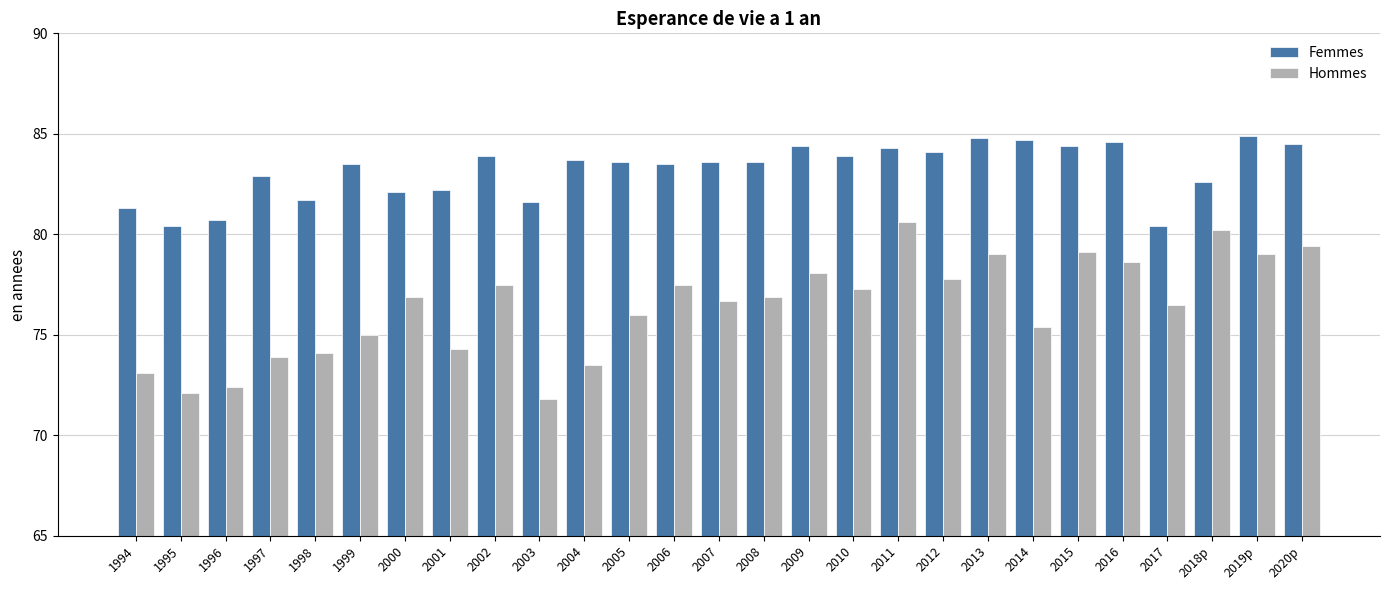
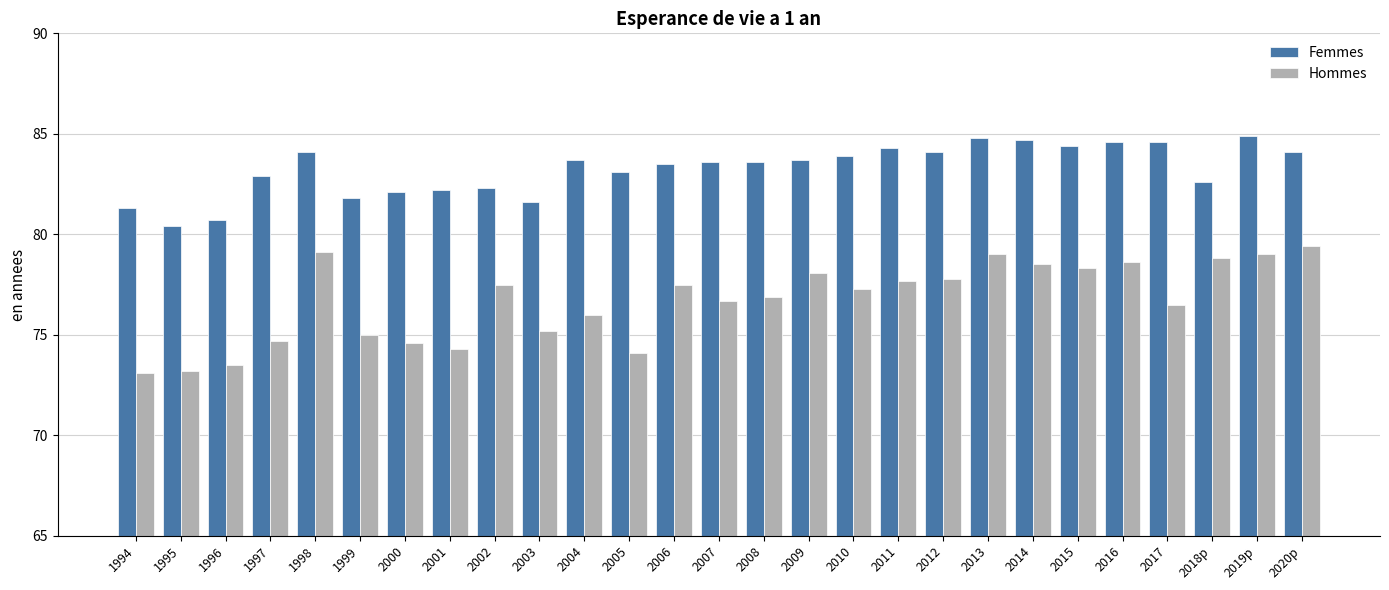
Hommes, 1995: 72.1 -> 73.2
Hommes, 1996: 72.4 -> 73.5
Hommes, 1997: 73.9 -> 74.7
Femmes, 1998: 81.7 -> 84.1
Hommes, 1998: 74.1 -> 79.1
Femmes, 1999: 83.5 -> 81.8
Hommes, 2000: 76.9 -> 74.6
Femmes, 2002: 83.9 -> 82.3
Hommes, 2003: 71.8 -> 75.2
Hommes, 2004: 73.5 -> 76.0
Femmes, 2005: 83.6 -> 83.1
Hommes, 2005: 76.0 -> 74.1
Femmes, 2009: 84.4 -> 83.7
Hommes, 2011: 80.6 -> 77.7
Hommes, 2014: 75.4 -> 78.5
Hommes, 2015: 79.1 -> 78.3
Femmes, 2017: 80.4 -> 84.6
Hommes, 2018p: 80.2 -> 78.8
Femmes, 2020p: 84.5 -> 84.1
